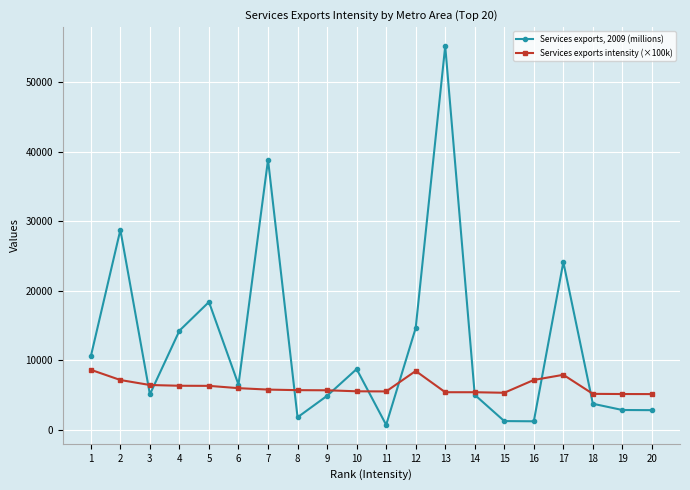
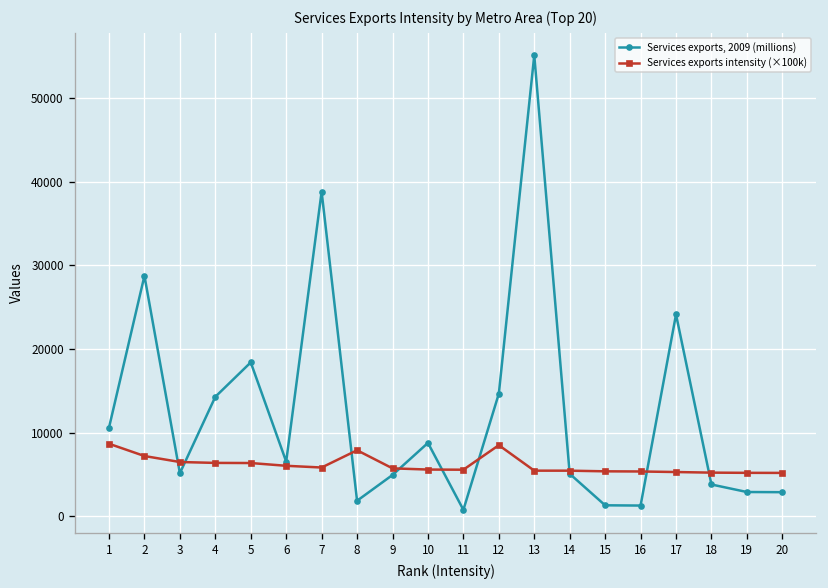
Services exports intensity (×100k), 8: 6000 -> 8000
Services exports intensity (×100k), 16: 7000 -> 5000
Services exports intensity (×100k), 17: 8000 -> 5000
